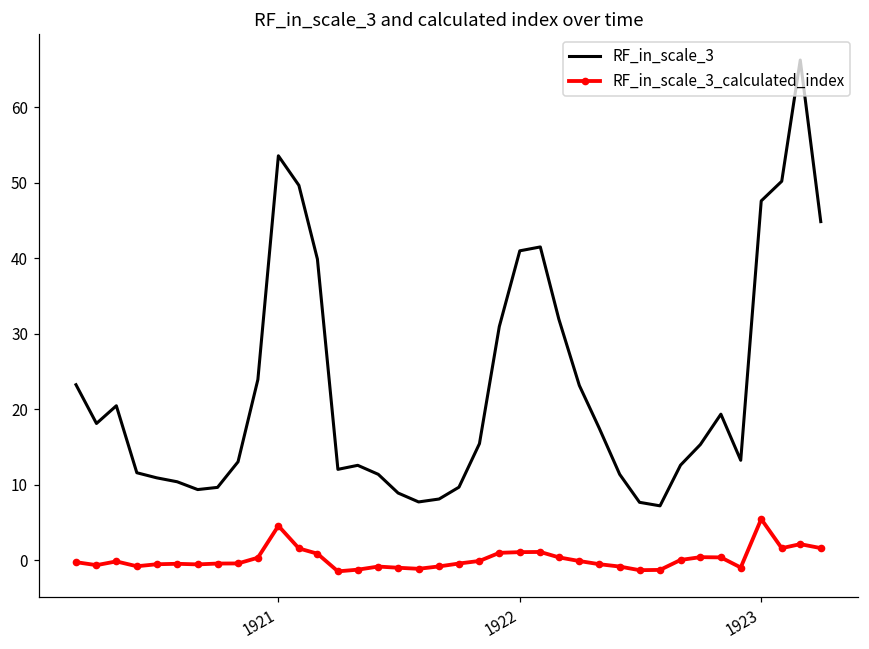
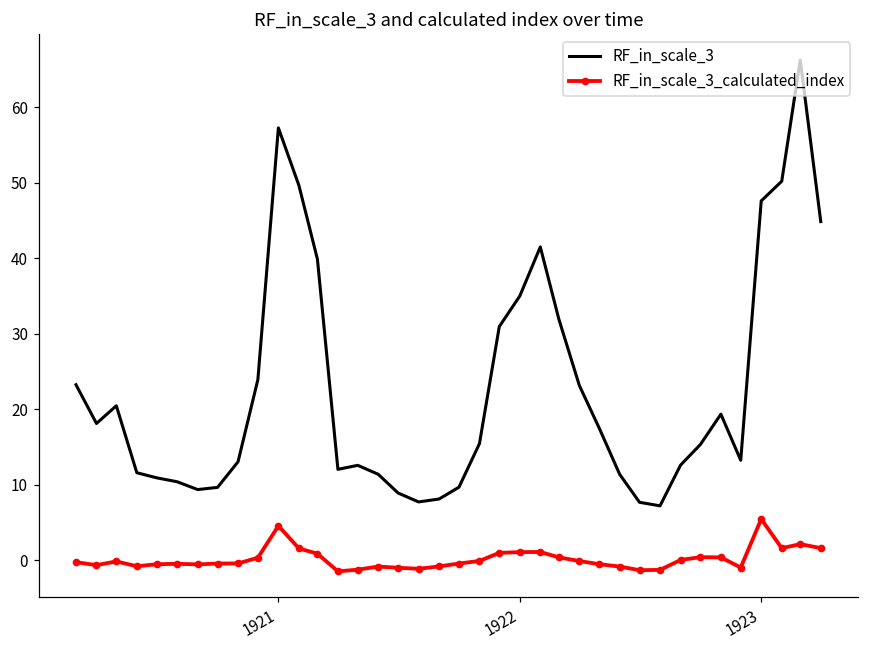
RF_in_scale_3, 1921: 54 -> 57
RF_in_scale_3, 1922: 41 -> 35
